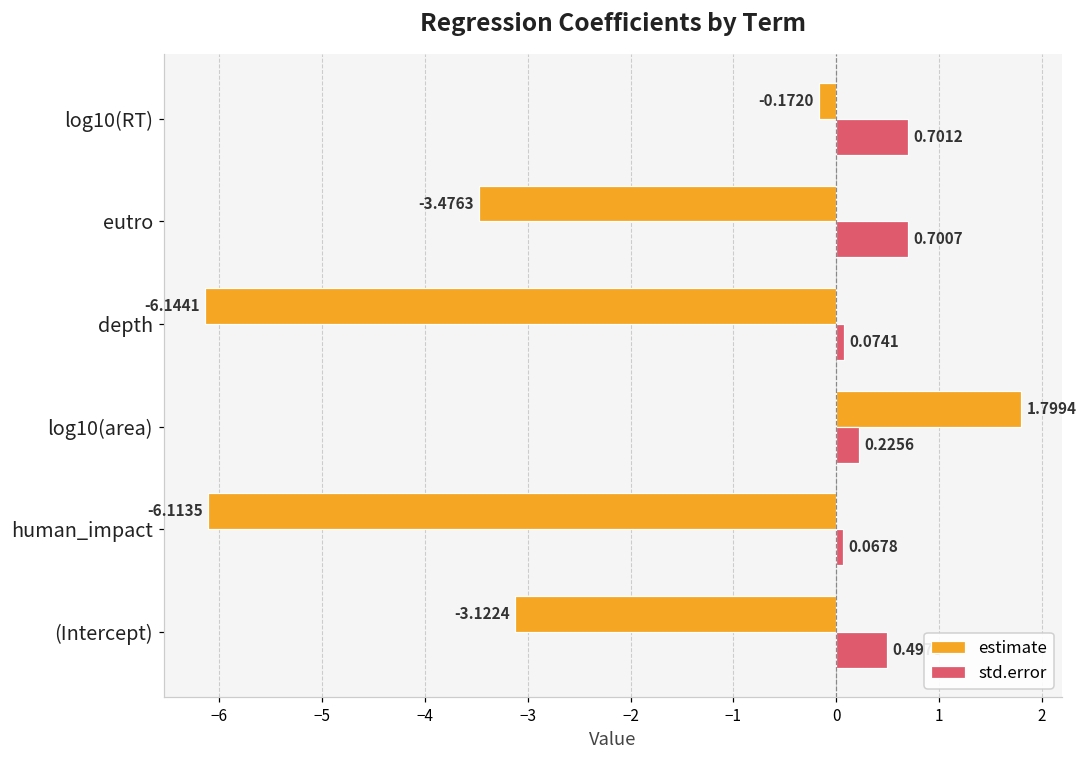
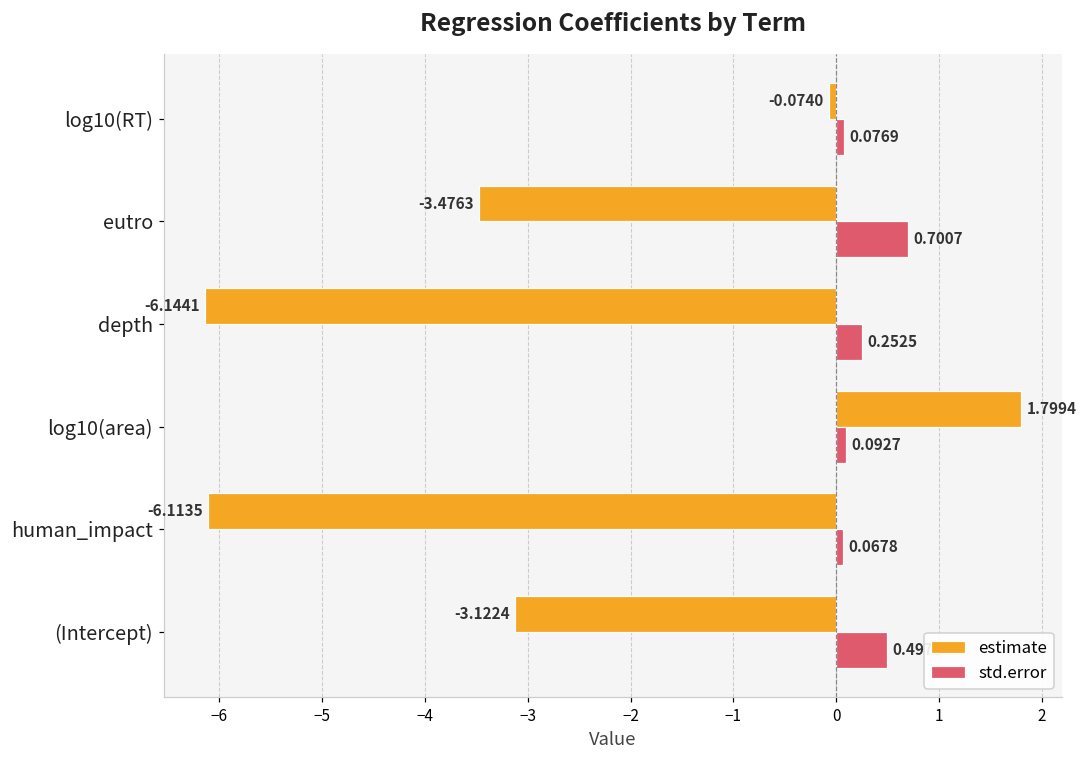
estimate, log10(RT): -0.1720 -> -0.0740
std.error, log10(RT): 0.7012 -> 0.0769
std.error, depth: 0.0741 -> 0.2525
std.error, log10(area): 0.2256 -> 0.0927
